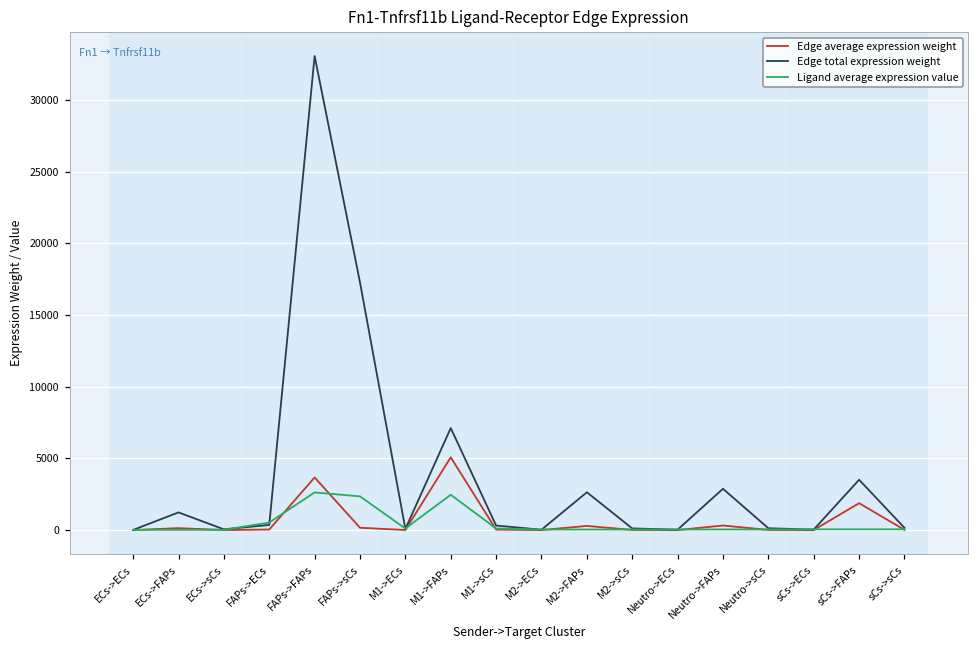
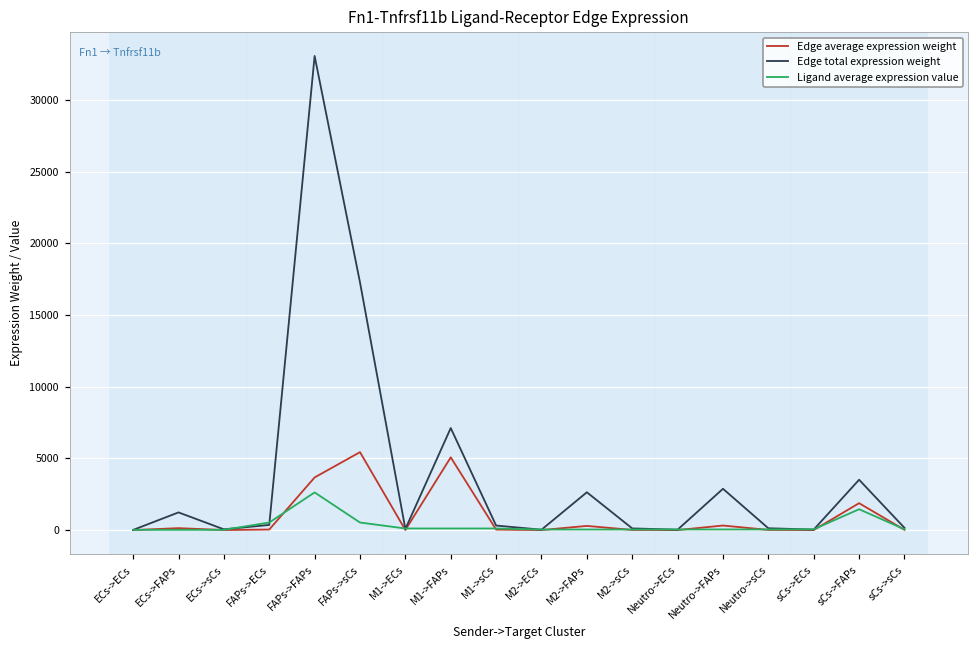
Edge average expression weight, FAPs->sCs: 200 -> 5400
Ligand average expression value, FAPs->sCs: 2400 -> 500
Ligand average expression value, M1->FAPs: 2500 -> 100
Ligand average expression value, sCs->FAPs: 100 -> 1500
